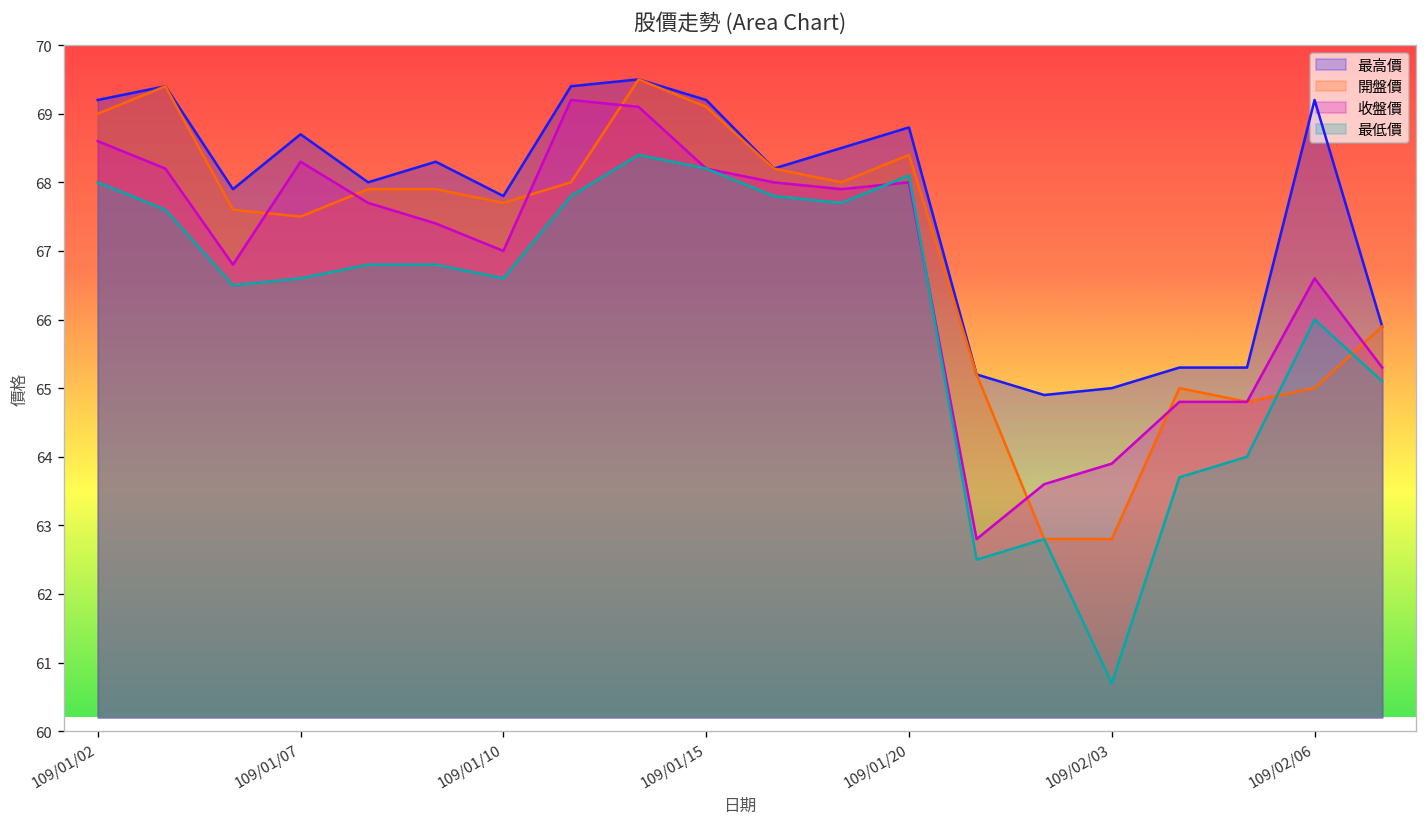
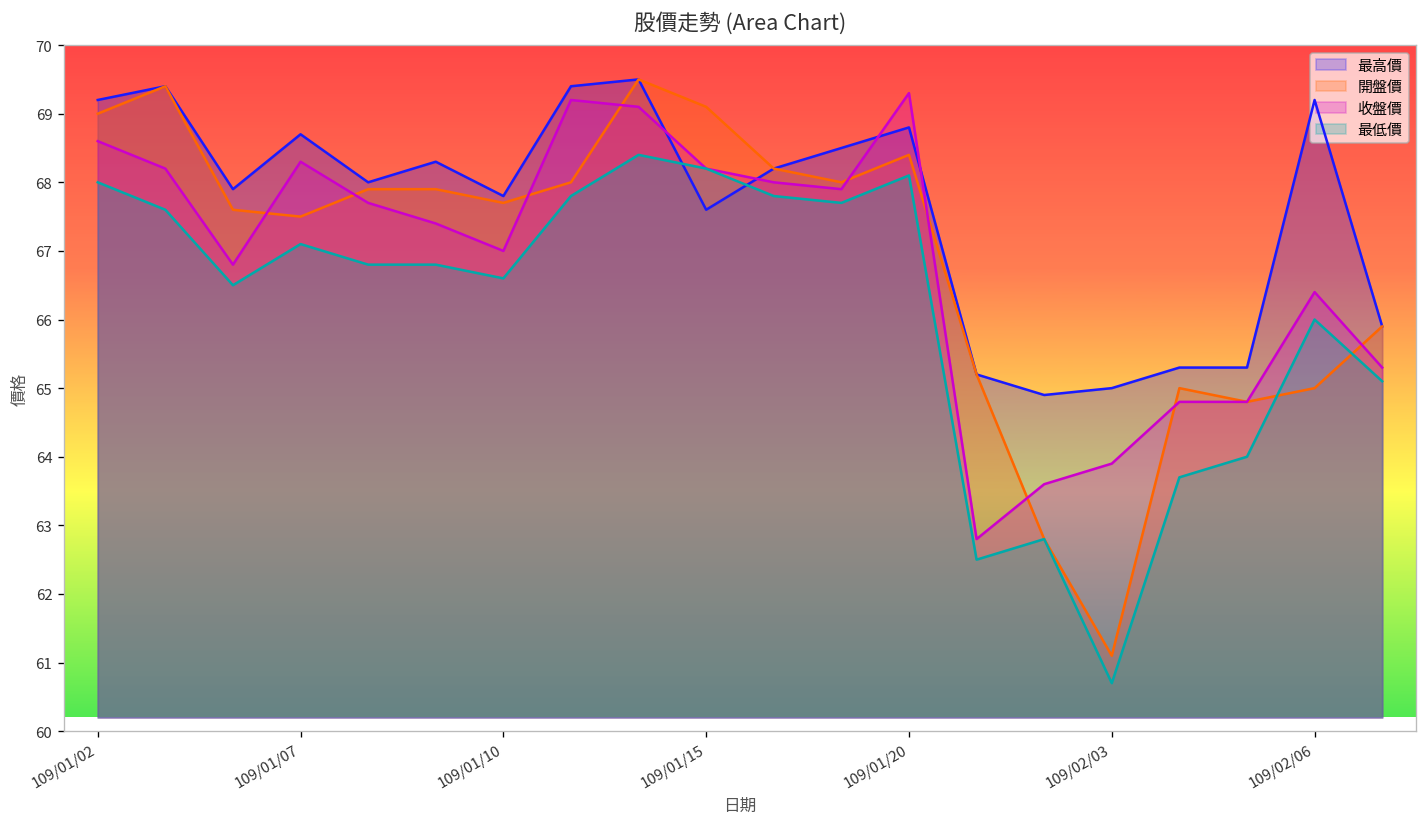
最低價, 109/01/07: 66.6 -> 67.1
最高價, 109/01/15: 69.2 -> 67.6
收盤價, 109/01/20: 68.0 -> 69.3
開盤價, 109/02/03: 62.8 -> 61.1
收盤價, 109/02/06: 66.6 -> 66.4
